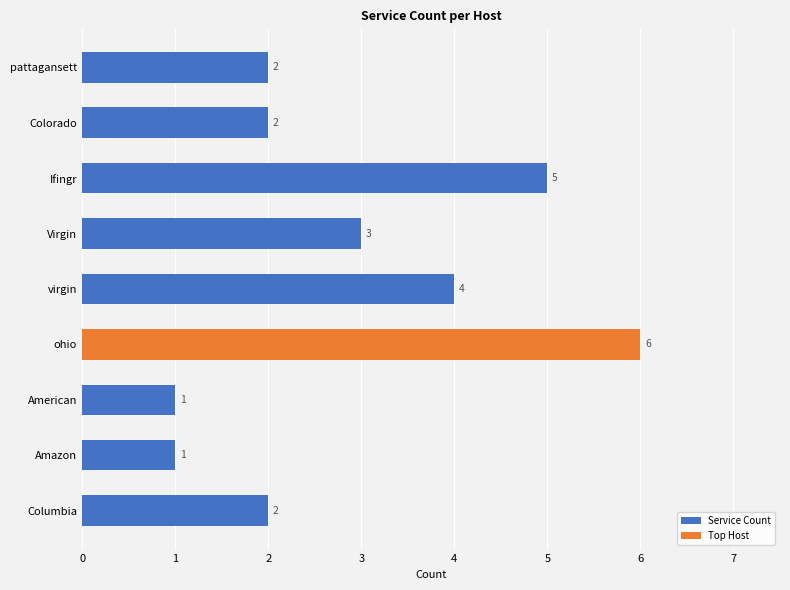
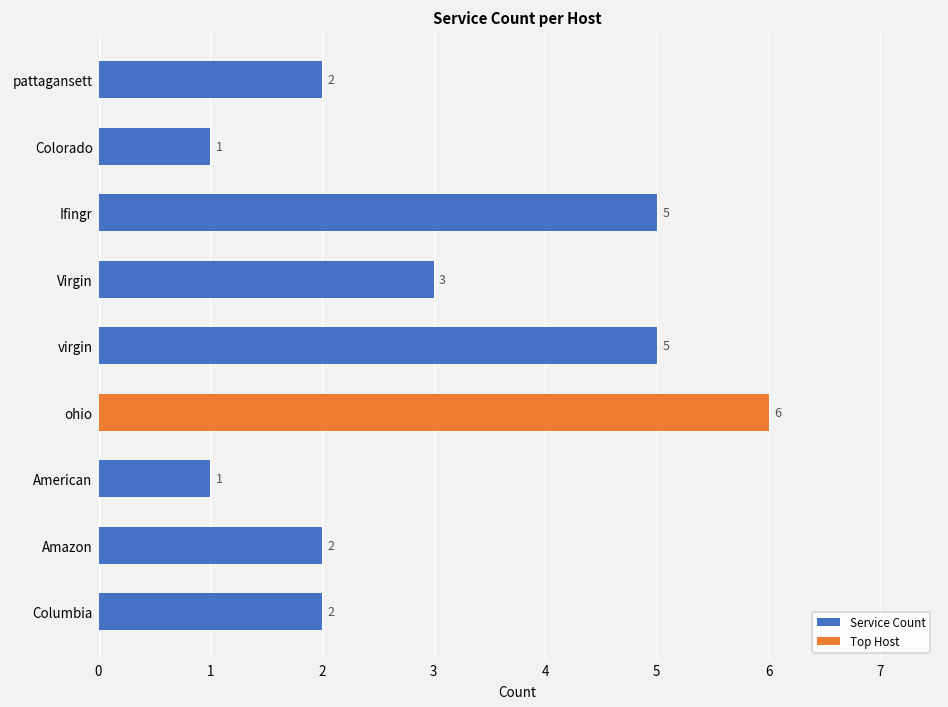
Colorado: 2 -> 1
virgin: 4 -> 5
Amazon: 1 -> 2
